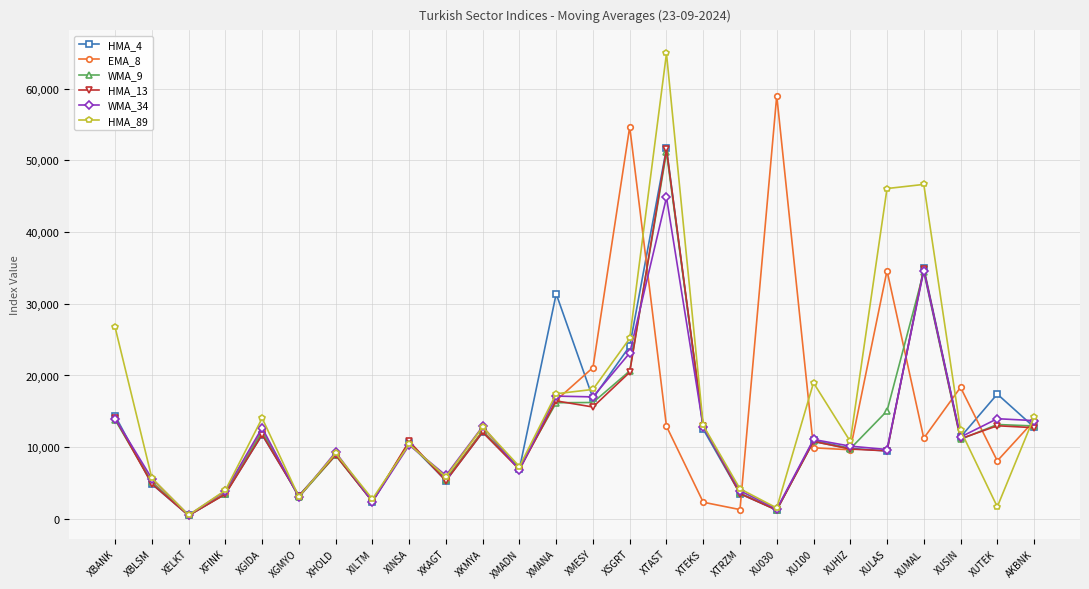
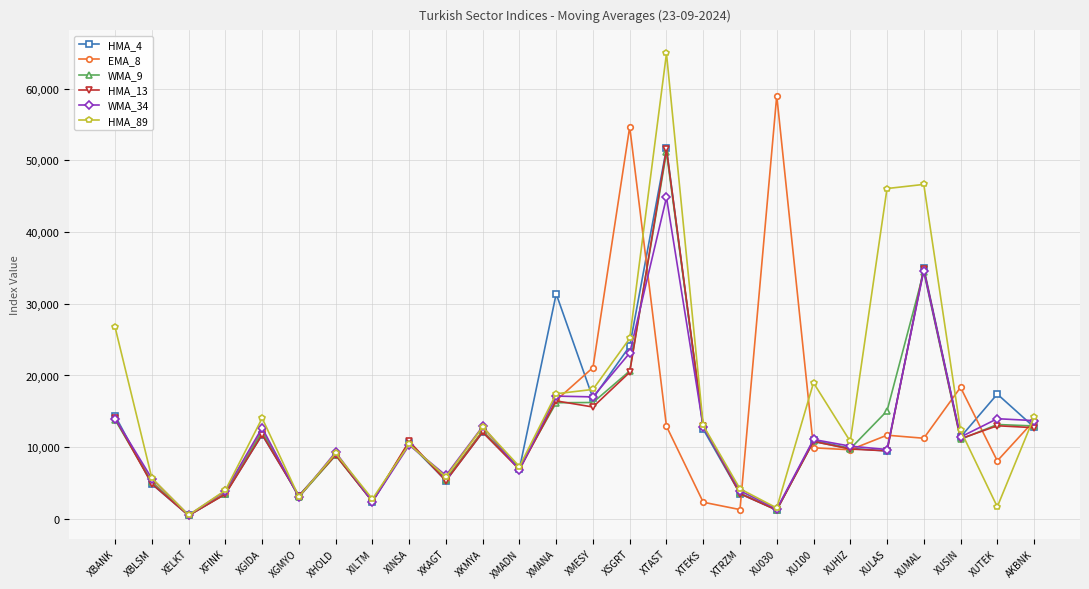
EMA_8, XULAS: 35,000 -> 12,000
